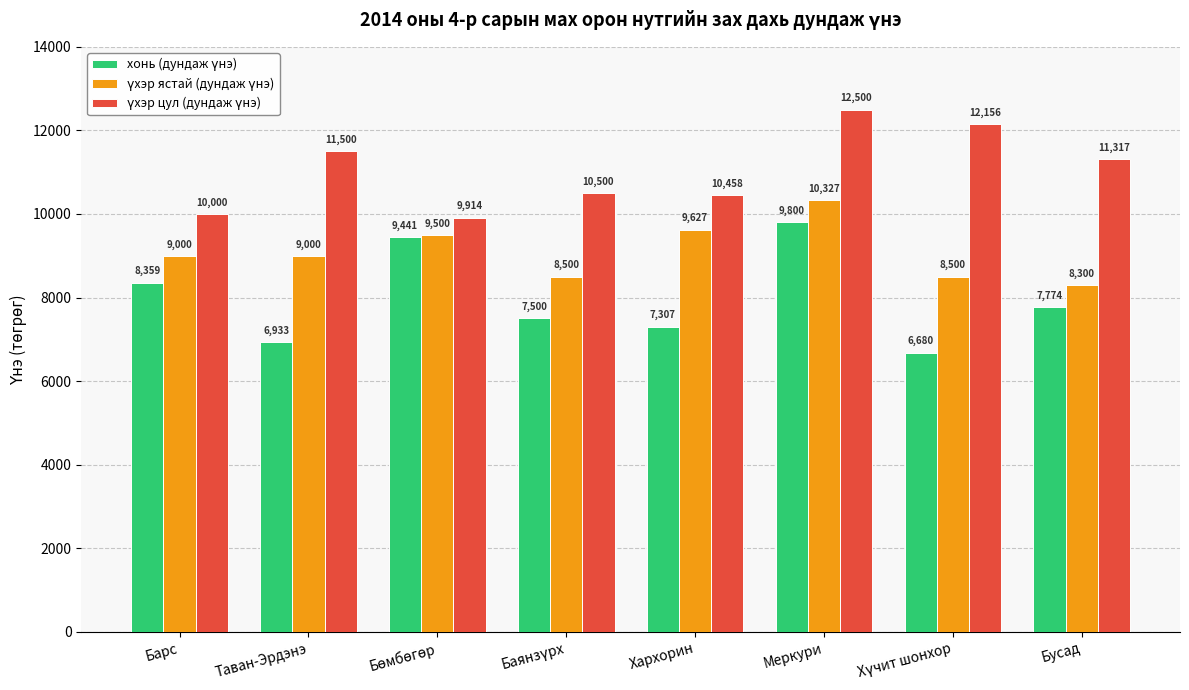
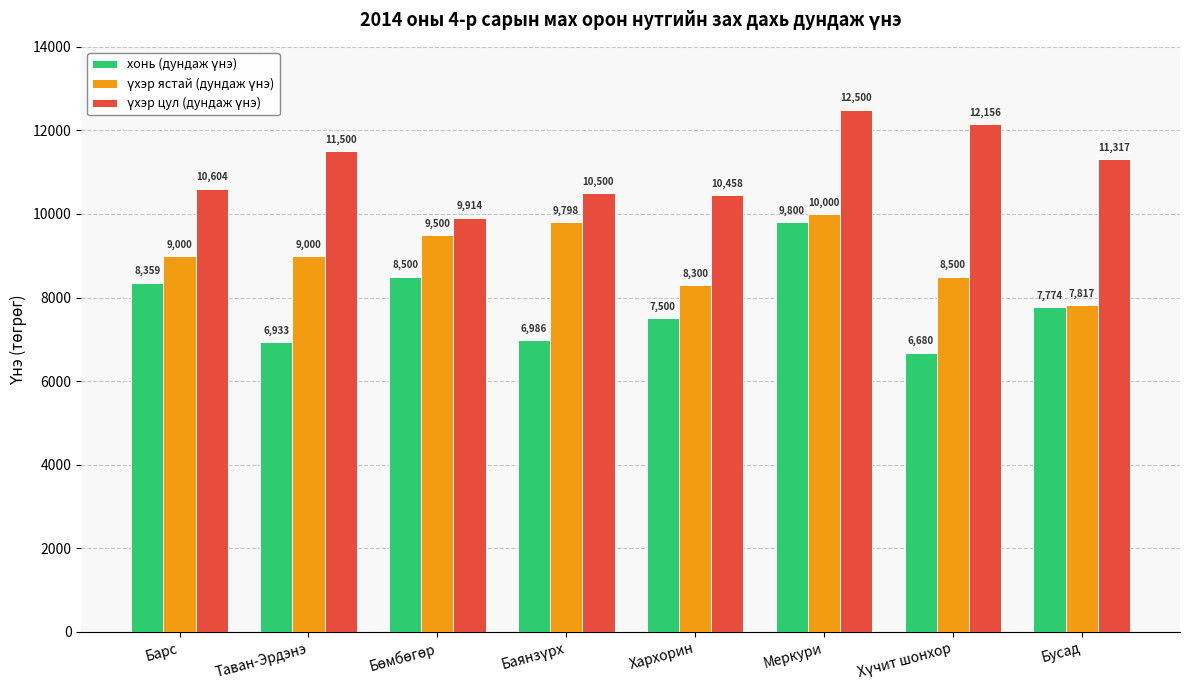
үхэр цул (дундаж үнэ), Барс: 10,000 -> 10,604
хонь (дундаж үнэ), Бөмбөгөр: 9,441 -> 8,500
хонь (дундаж үнэ), Баянзүрх: 7,500 -> 6,986
үхэр ястай (дундаж үнэ), Баянзүрх: 8,500 -> 9,798
хонь (дундаж үнэ), Хархорин: 7,307 -> 7,500
үхэр ястай (дундаж үнэ), Хархорин: 9,627 -> 8,300
үхэр ястай (дундаж үнэ), Меркури: 10,327 -> 10,000
үхэр ястай (дундаж үнэ), Бусад: 8,300 -> 7,817
